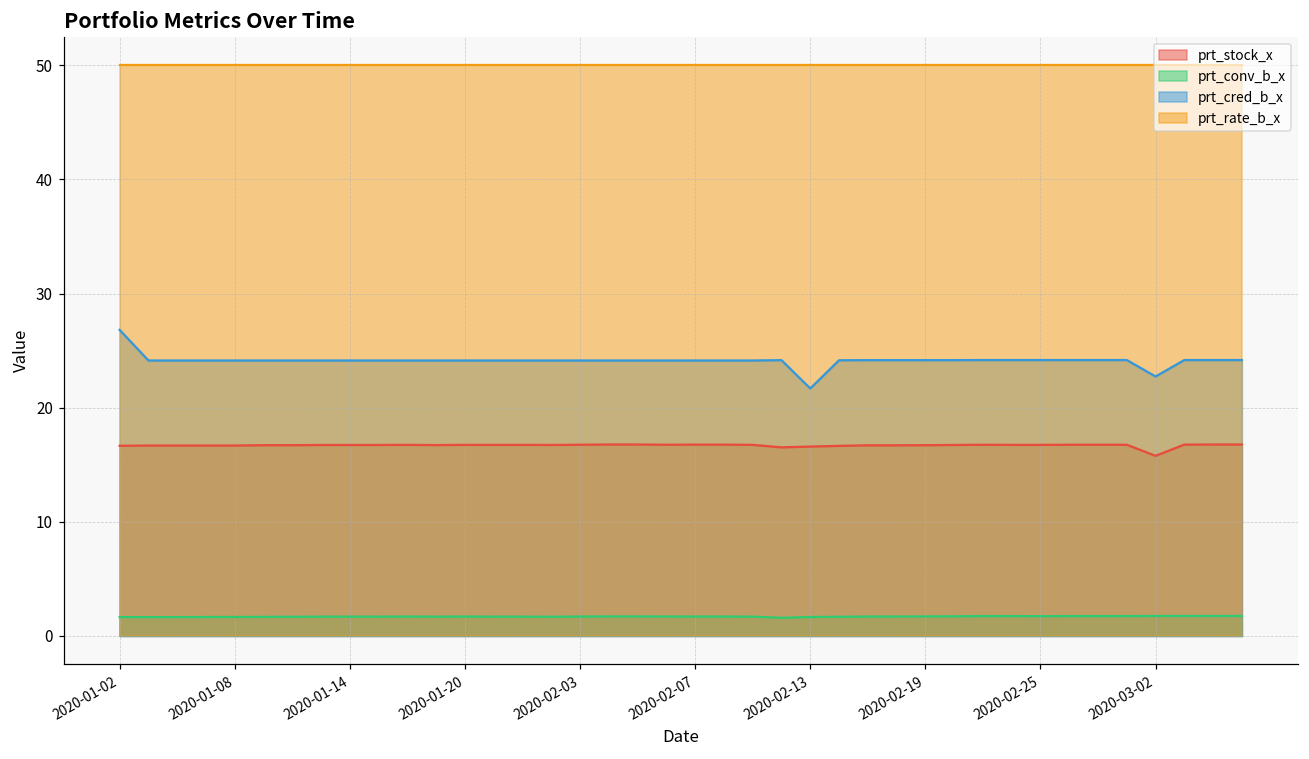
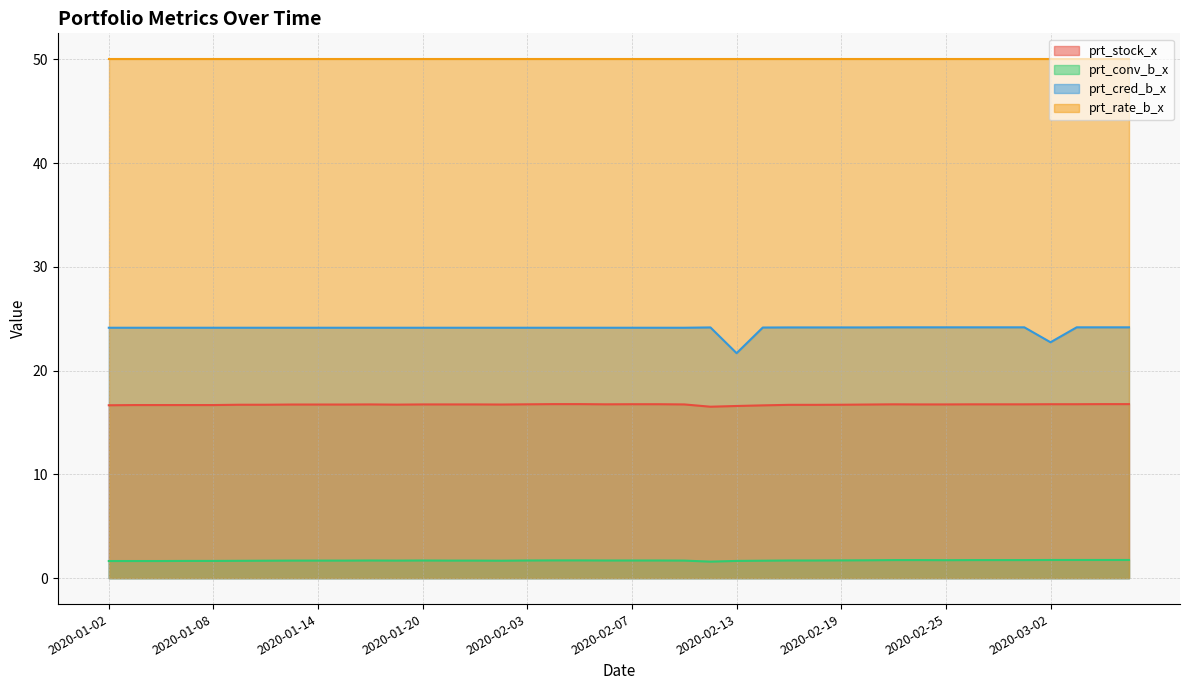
prt_cred_b_x, 2020-01-02: 26.8 -> 24.1
prt_stock_x, 2020-03-02: 15.8 -> 16.8
